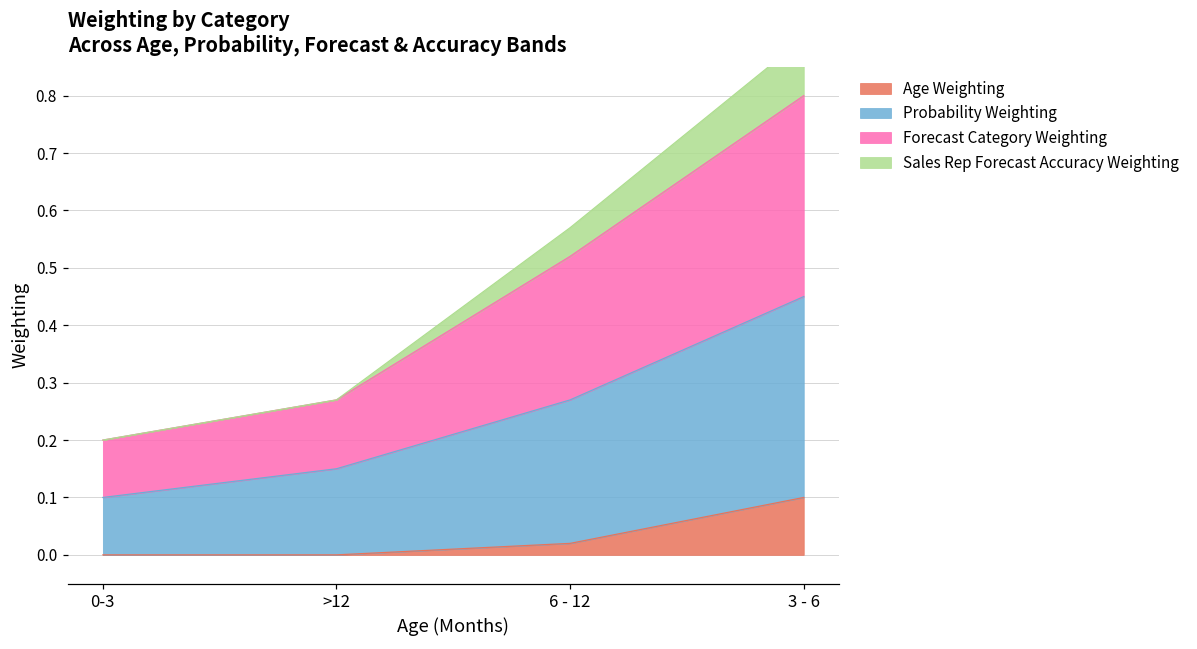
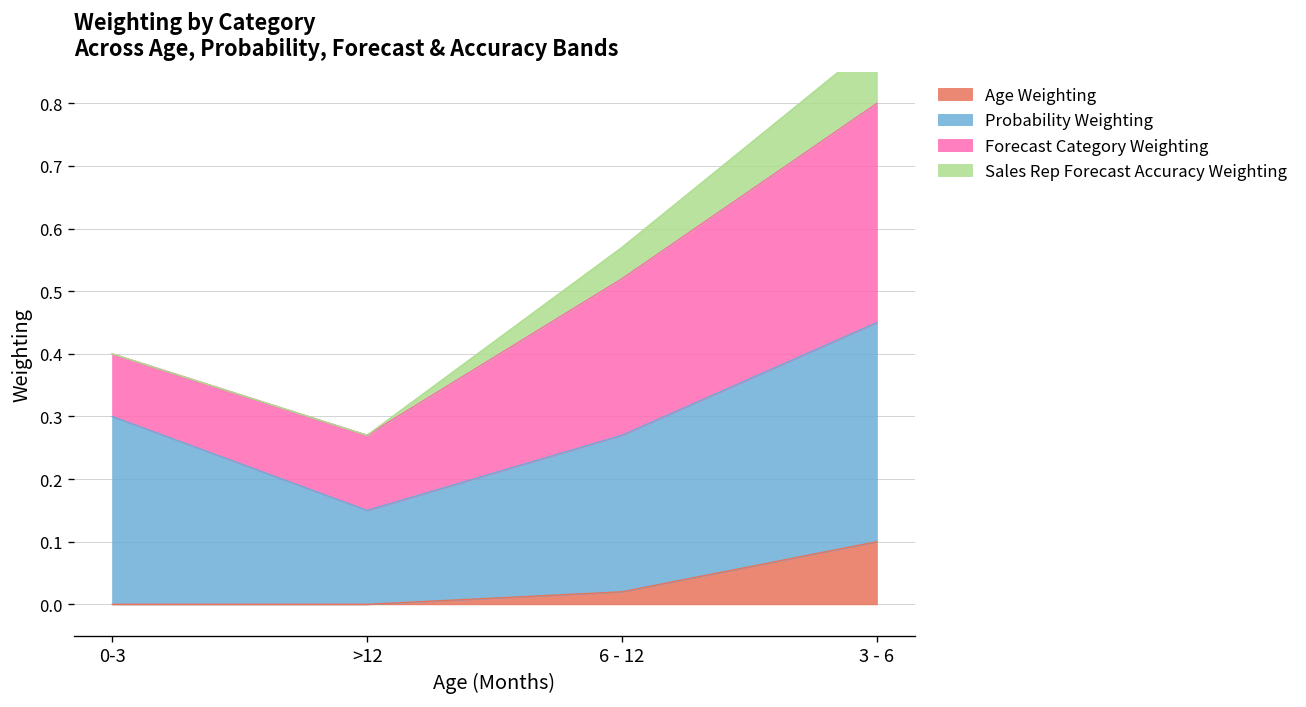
Probability Weighting, 0-3: 0.1 -> 0.3
